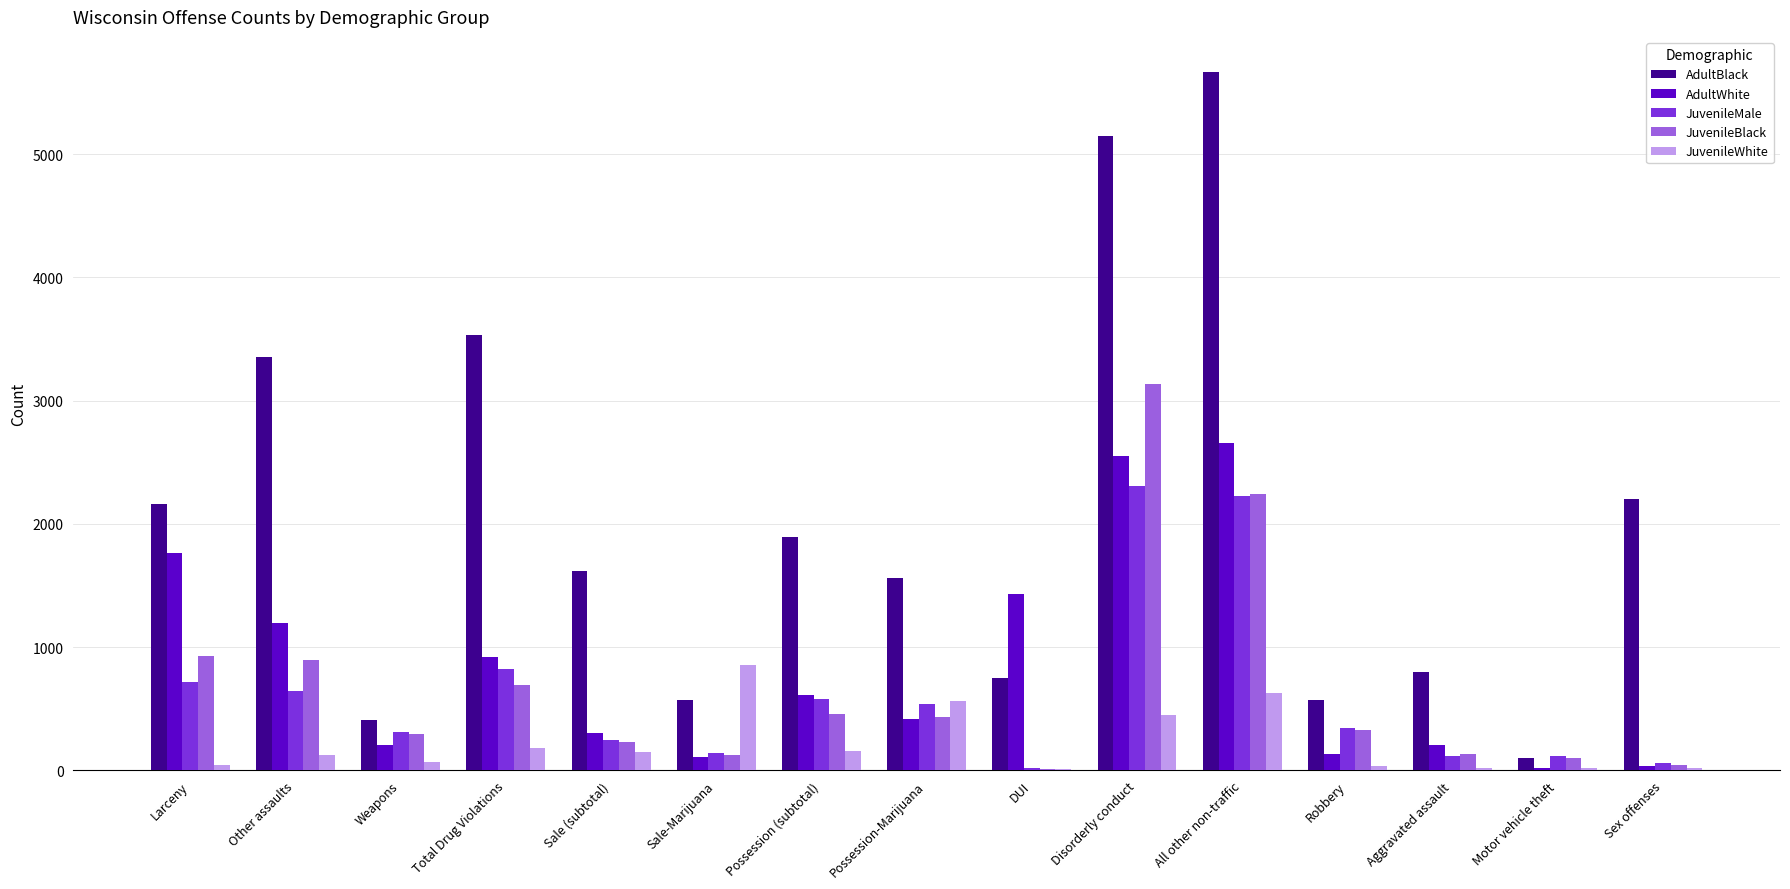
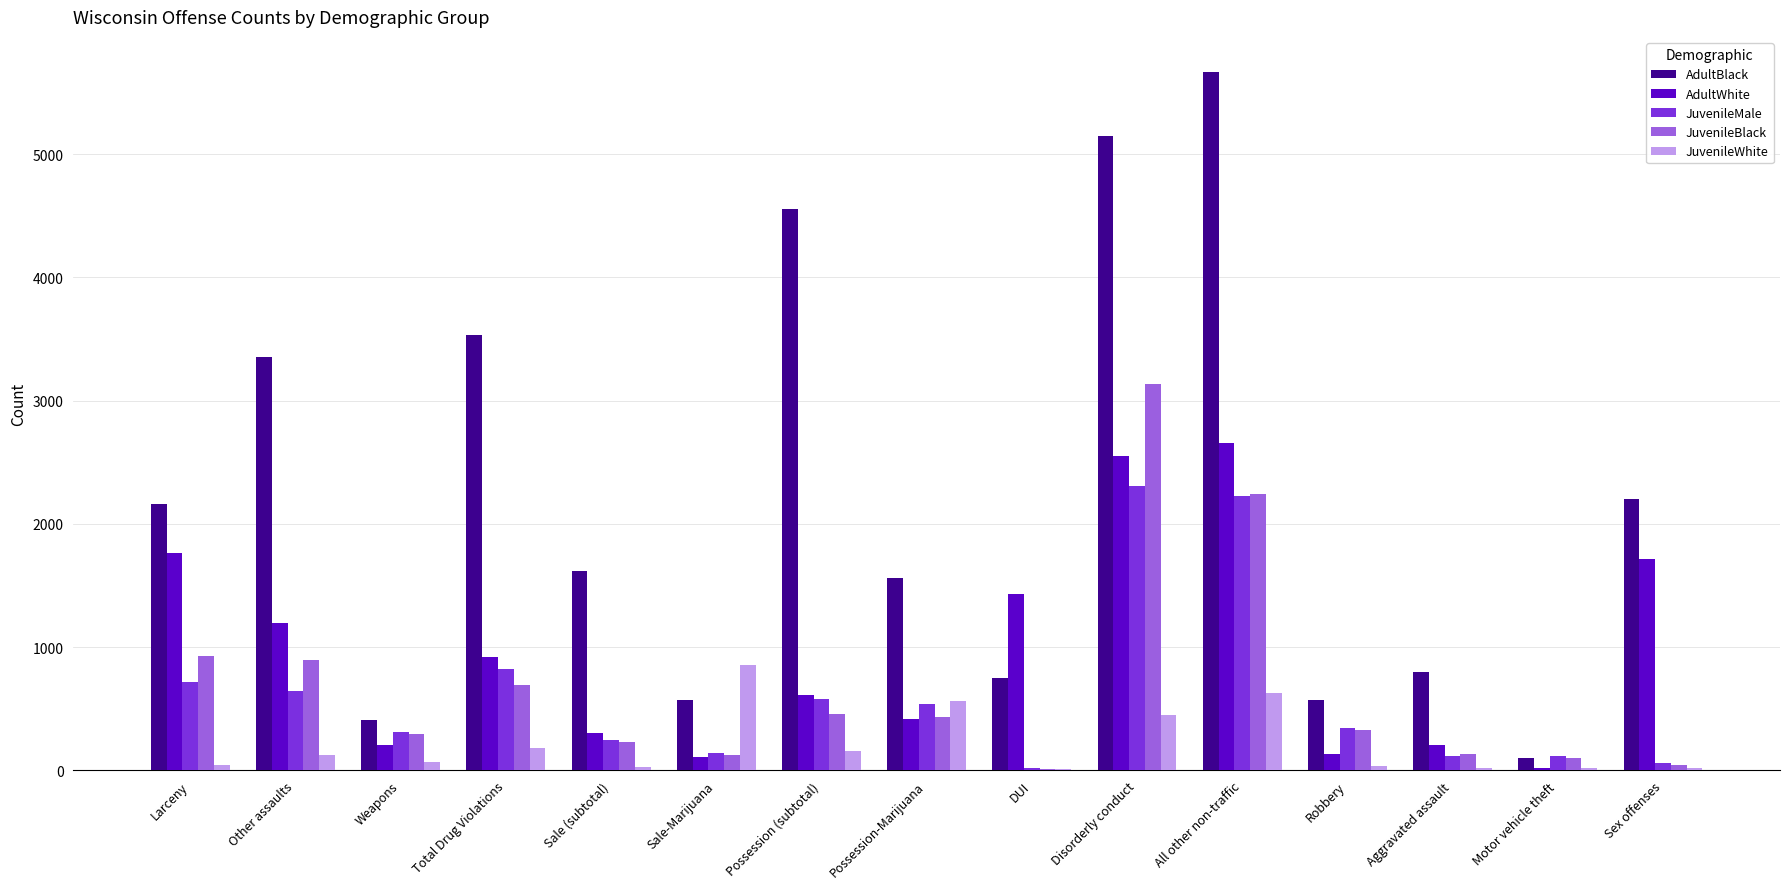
JuvenileWhite, Sale (subtotal): 150 -> 30
AdultBlack, Possession (subtotal): 1890 -> 4560
AdultWhite, Sex offenses: 40 -> 1720
